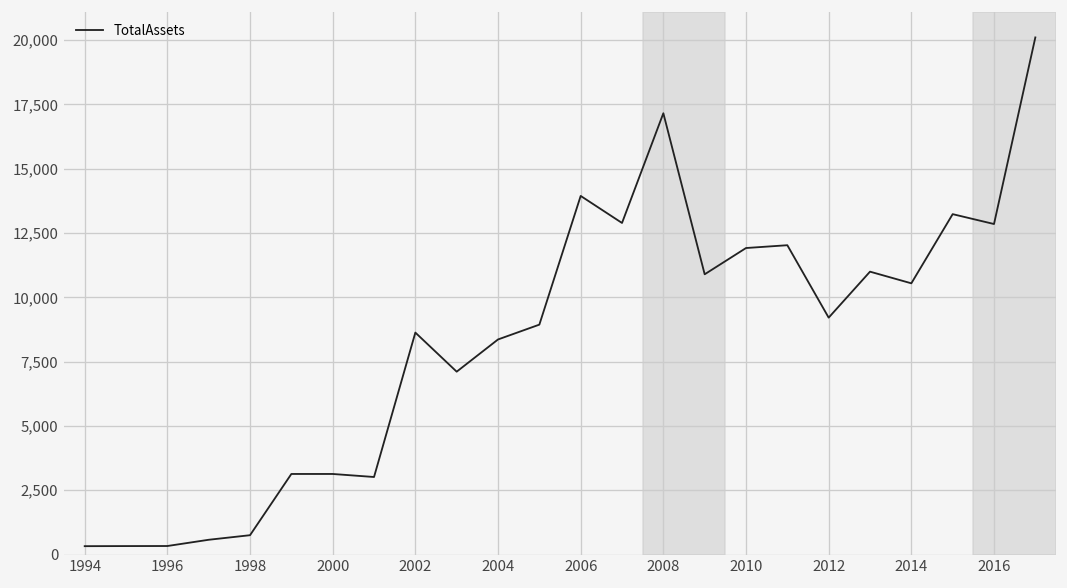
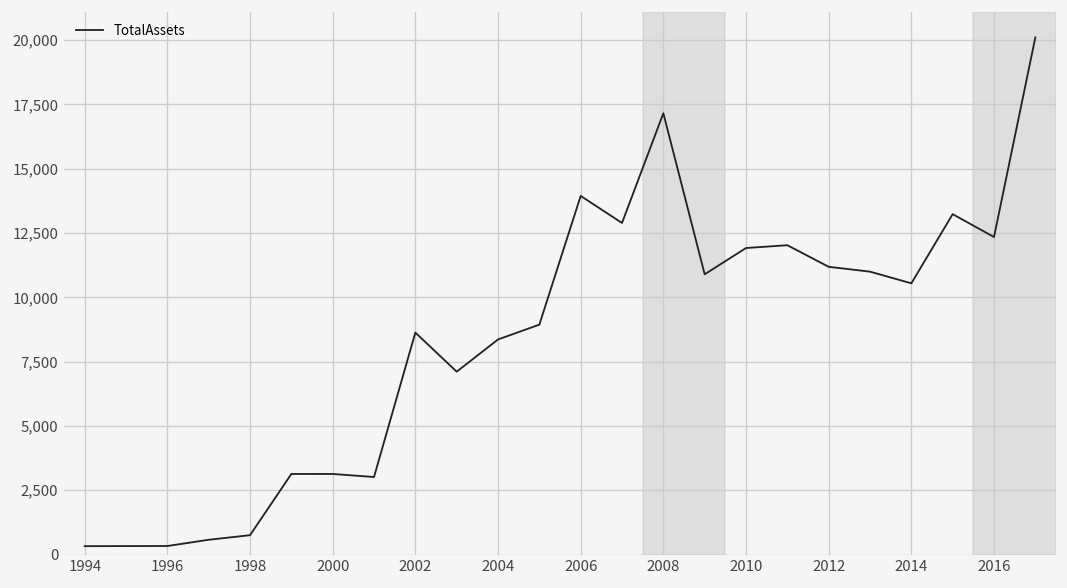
2012: 9,200 -> 11,200
2016: 12,900 -> 12,300
